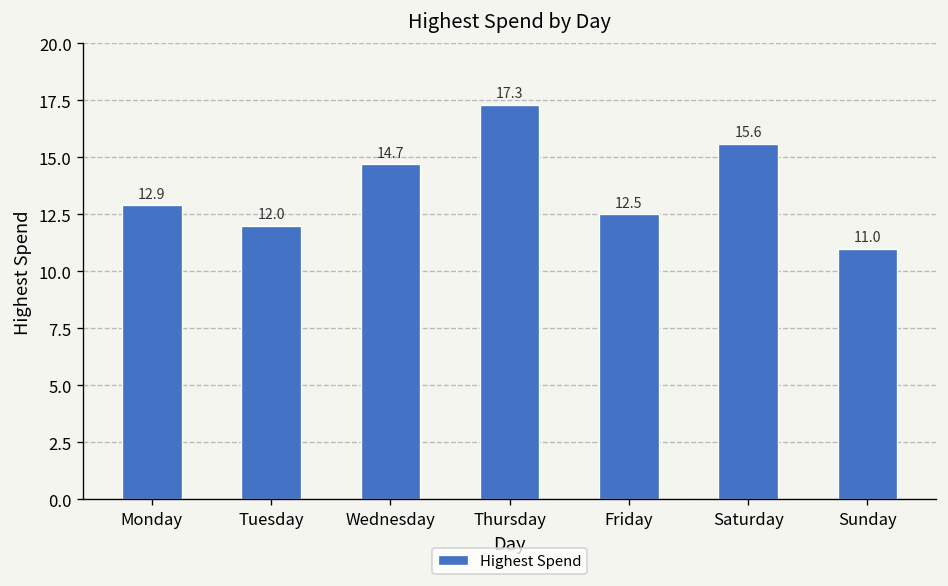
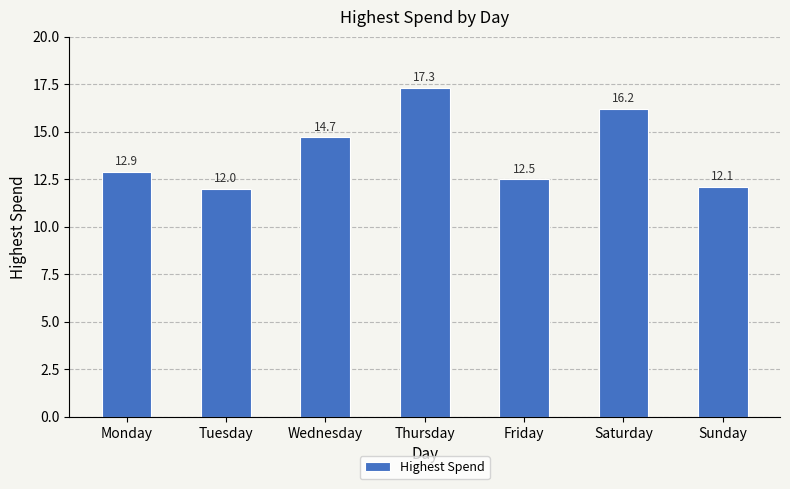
Saturday: 15.6 -> 16.2
Sunday: 11.0 -> 12.1
